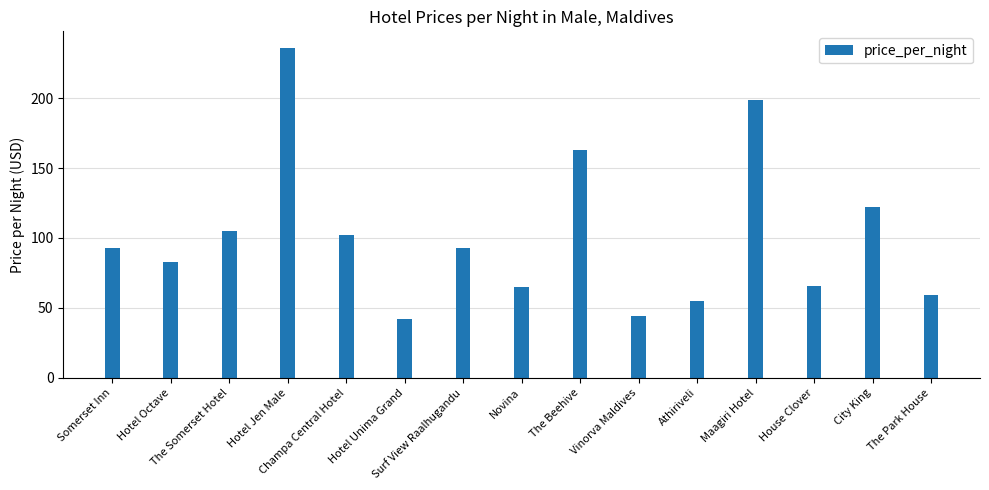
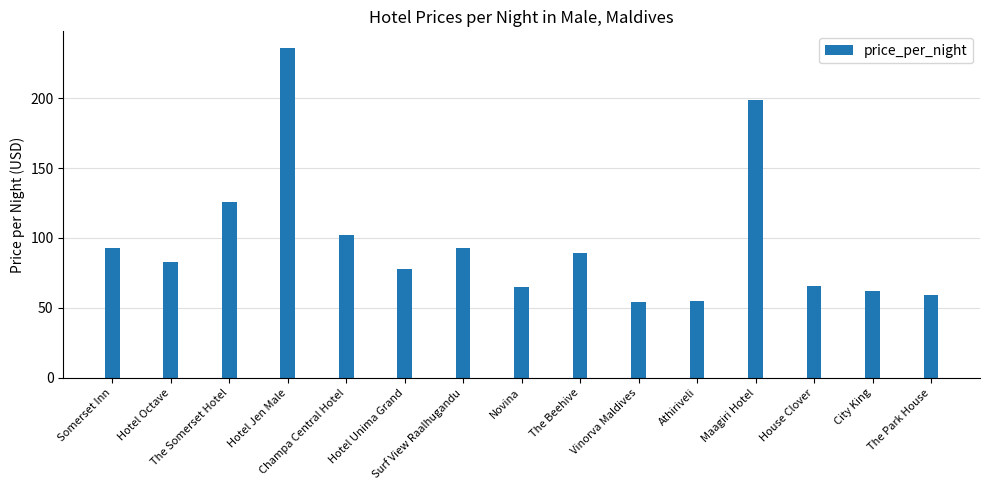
The Somerset Hotel: 105 -> 126
Hotel Unima Grand: 42 -> 78
The Beehive: 163 -> 89
Vinorva Maldives: 44 -> 54
City King: 122 -> 62
